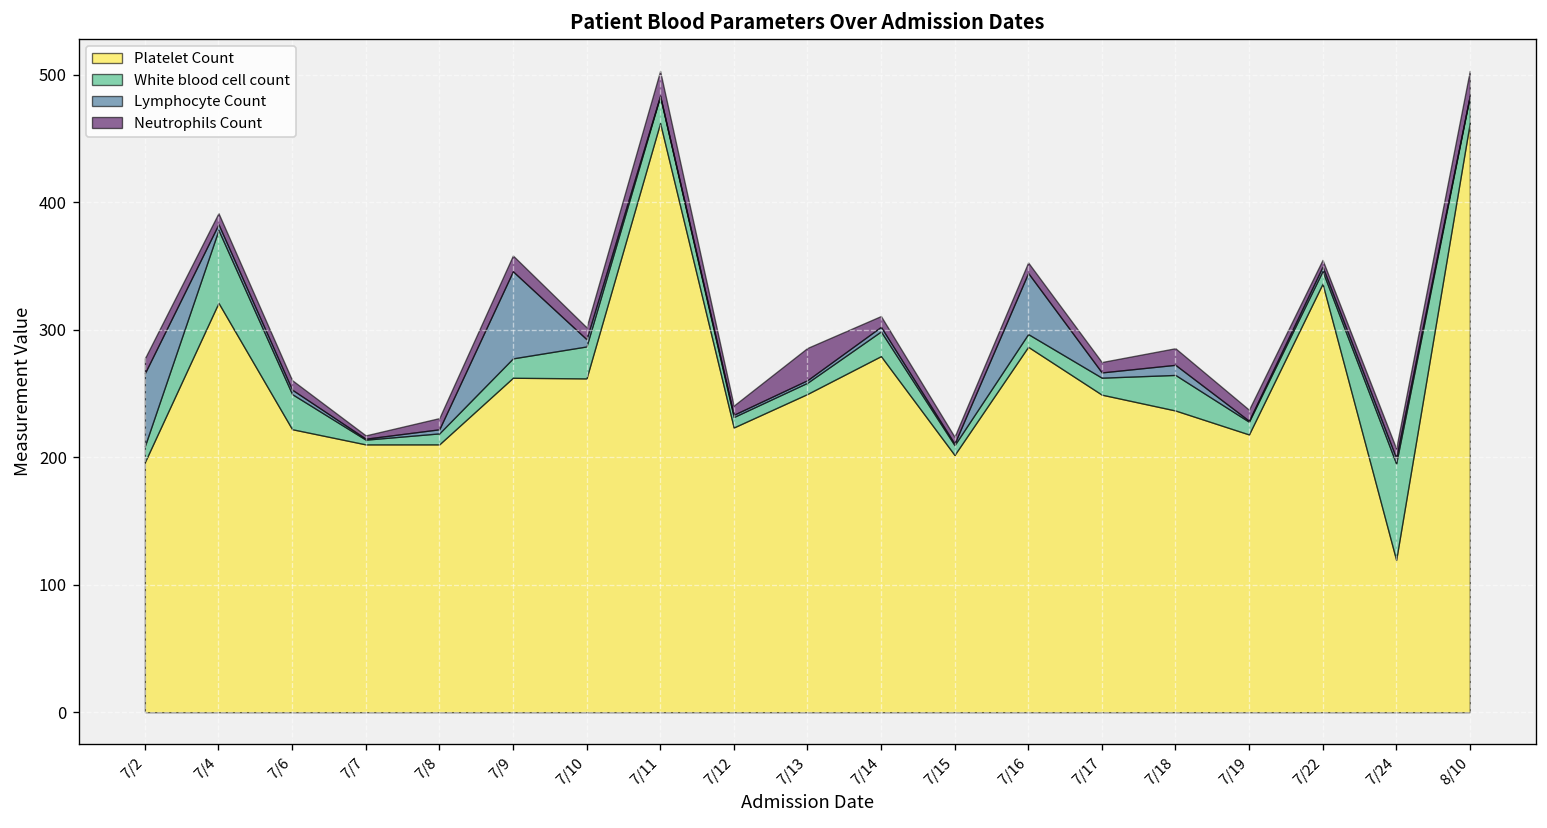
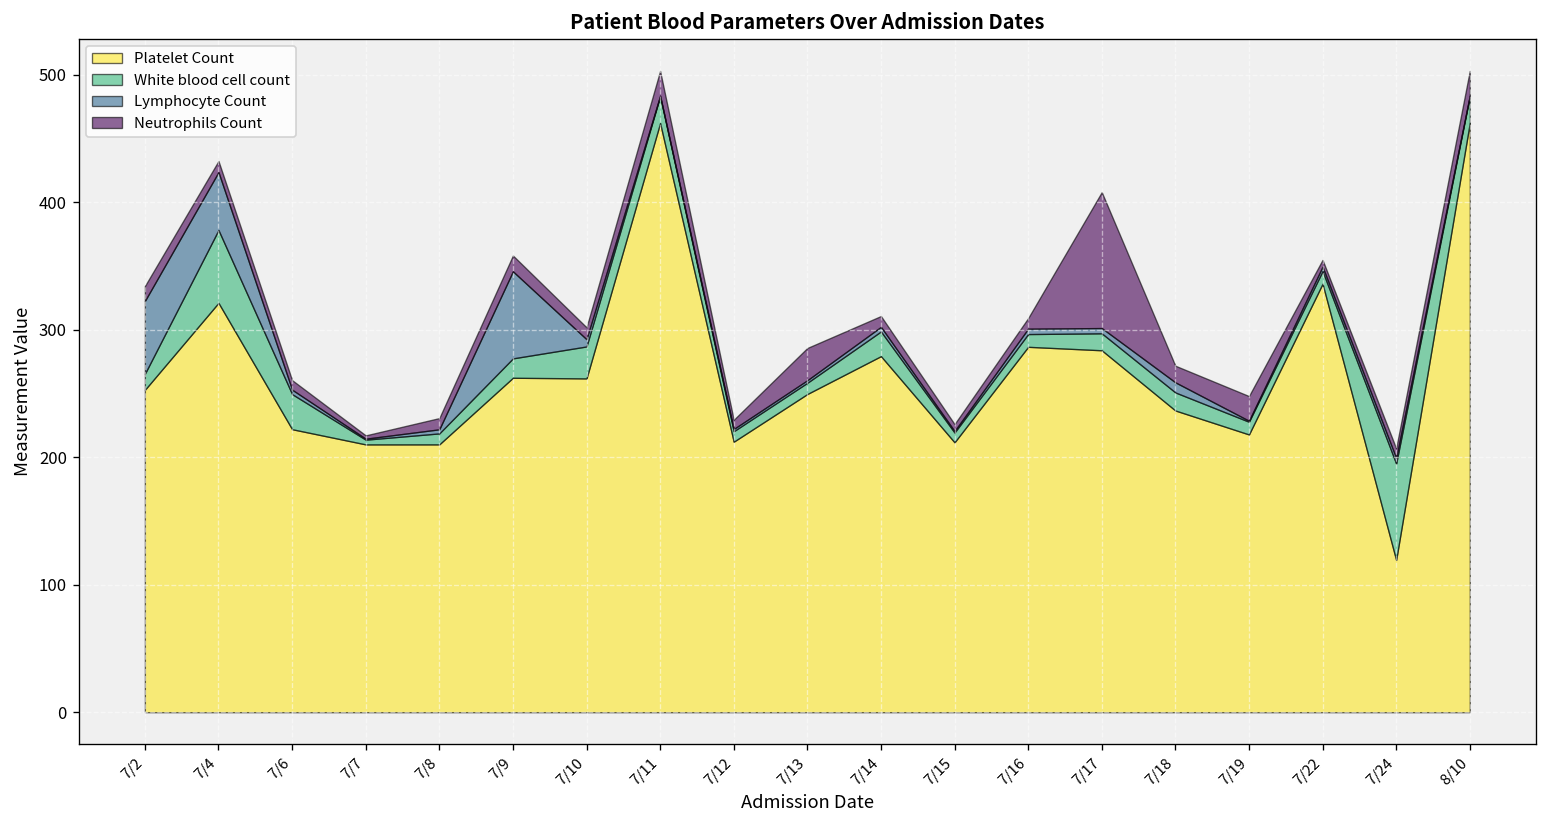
Platelet Count, 7/2: 196 -> 253
Lymphocyte Count, 7/4: 5 -> 45
Platelet Count, 7/12: 223 -> 212
Platelet Count, 7/15: 202 -> 212
Lymphocyte Count, 7/16: 48 -> 4
Platelet Count, 7/17: 249 -> 284
Neutrophils Count, 7/17: 8 -> 107
White blood cell count, 7/18: 28 -> 14
Neutrophils Count, 7/19: 9 -> 19
